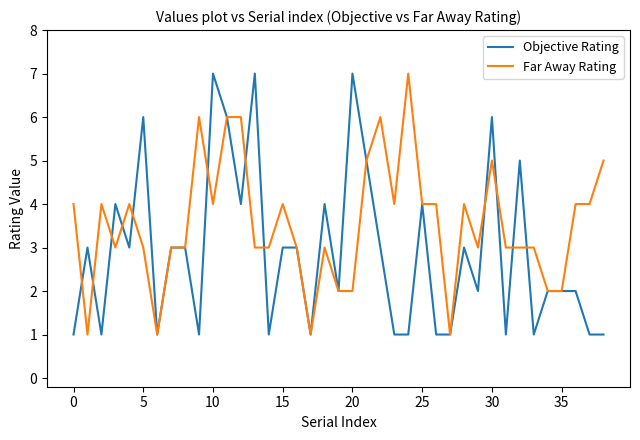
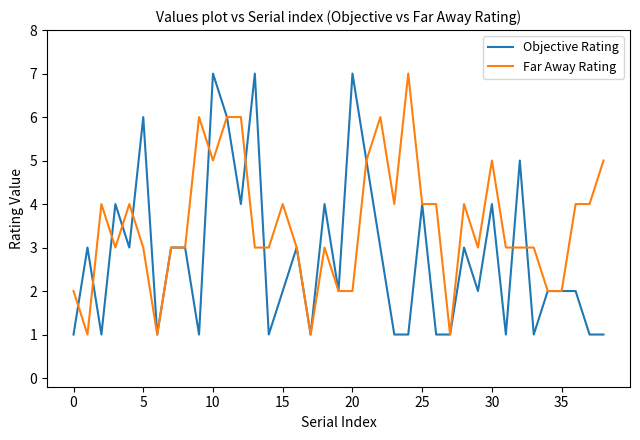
Far Away Rating, 0: 4 -> 2
Far Away Rating, 10: 4 -> 5
Objective Rating, 15: 3 -> 2
Objective Rating, 30: 6 -> 4
